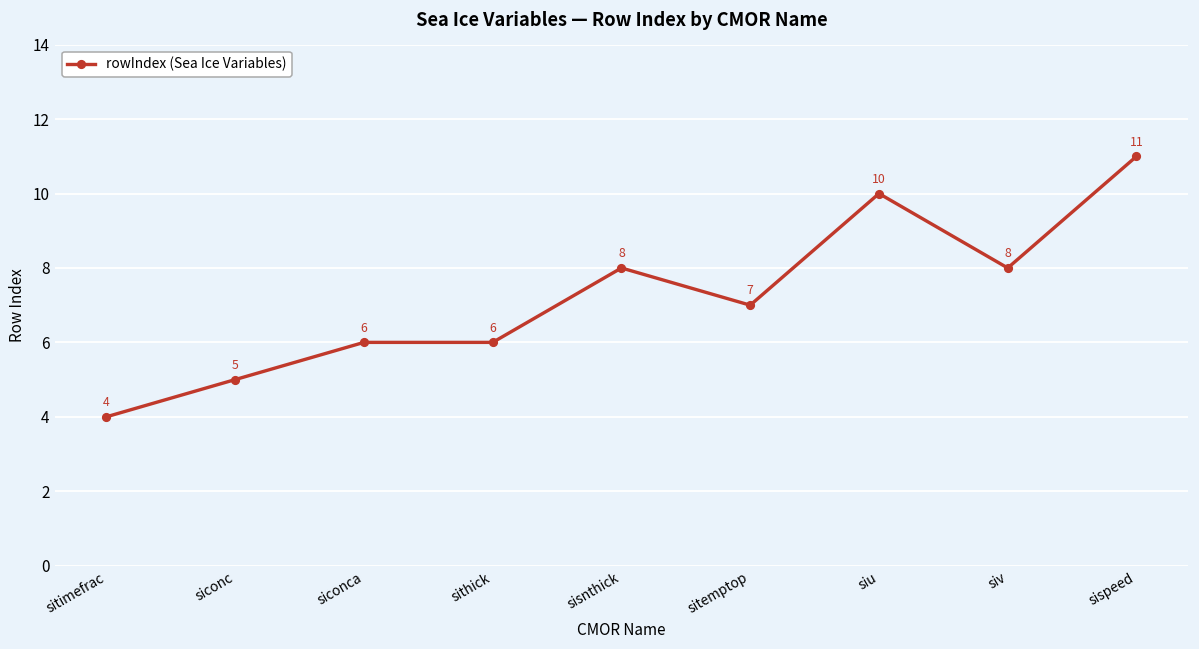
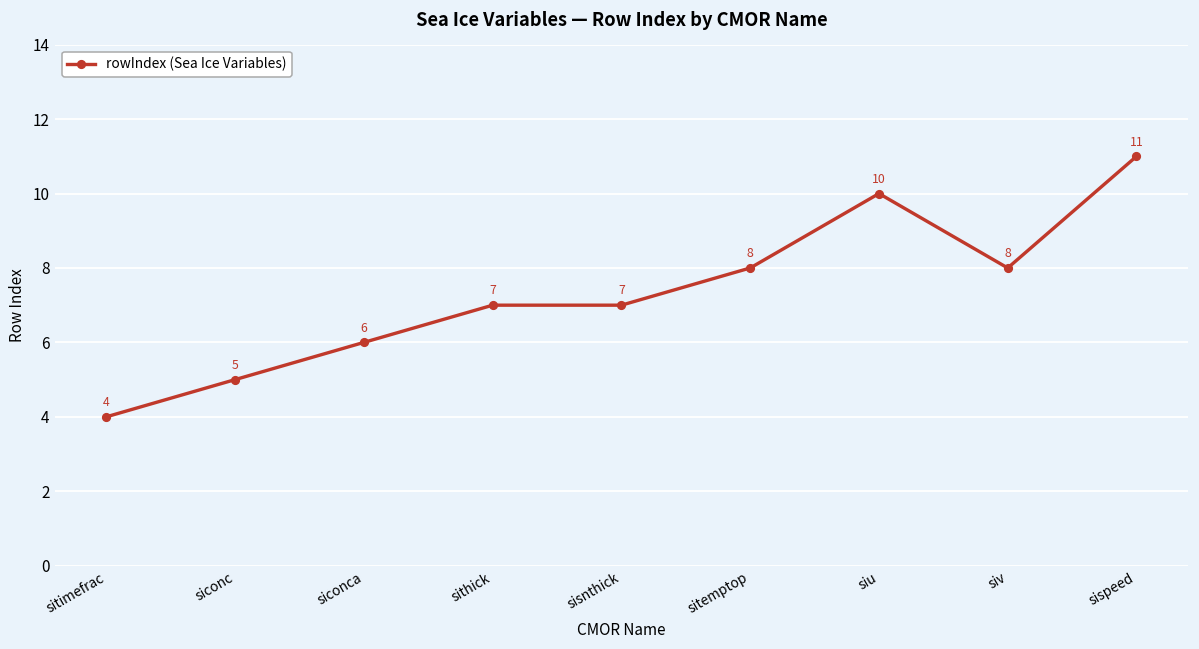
sithick: 6 -> 7
sisnthick: 8 -> 7
sitemptop: 7 -> 8
